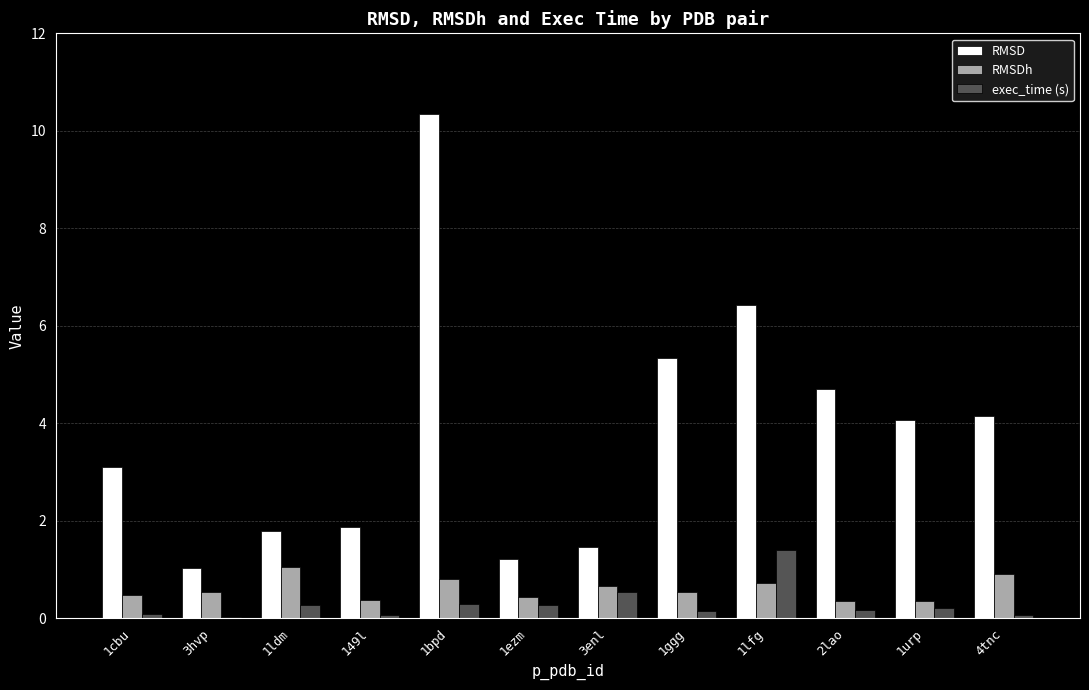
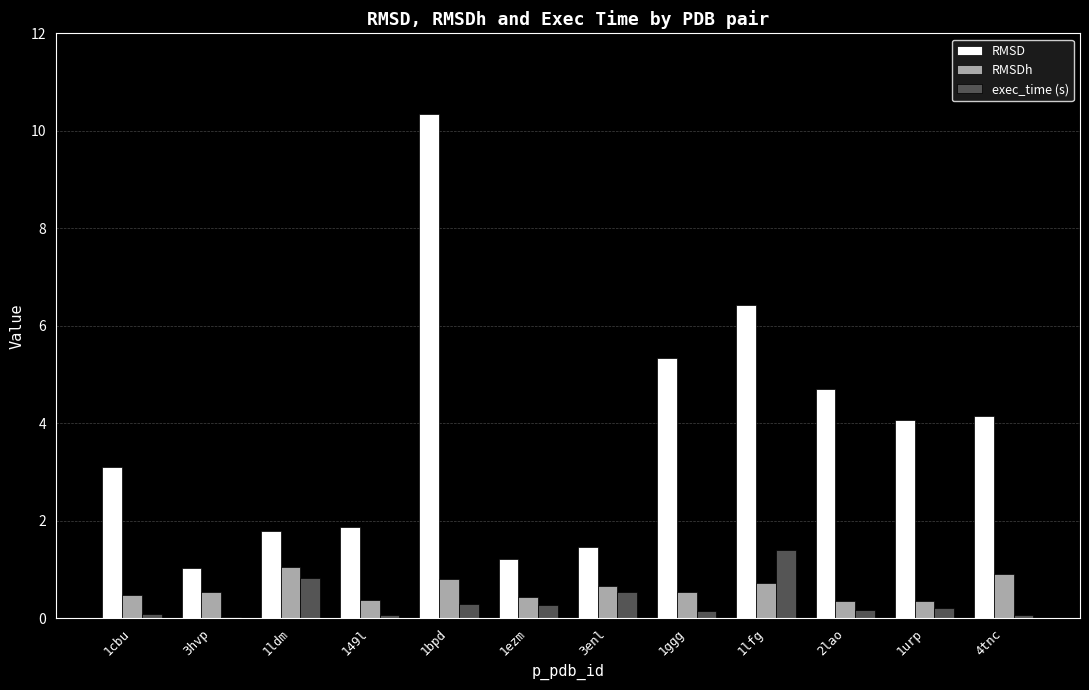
exec_time (s), 1ldm: 0.3 -> 0.8
